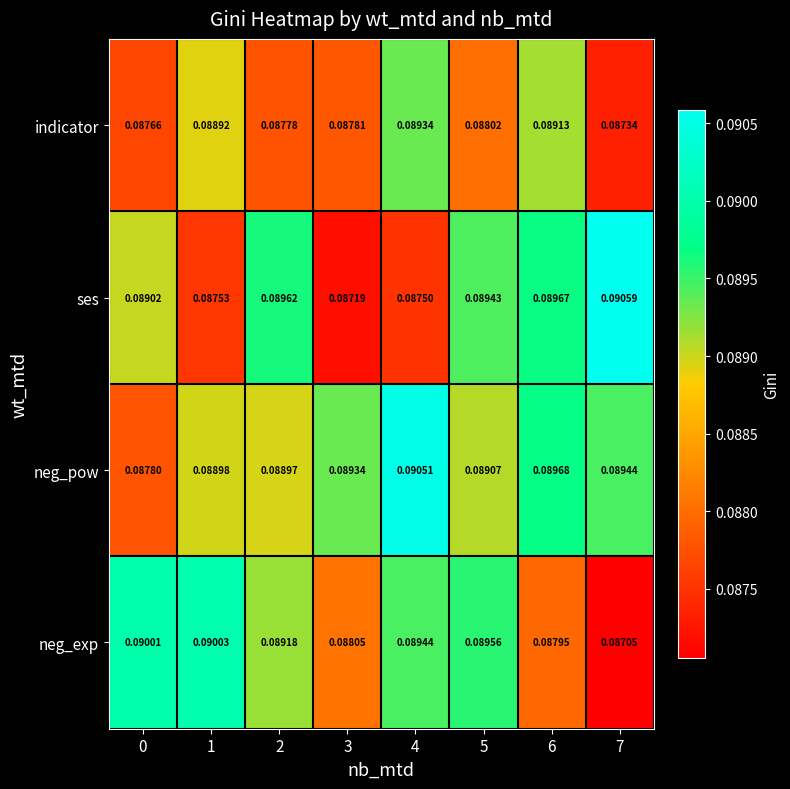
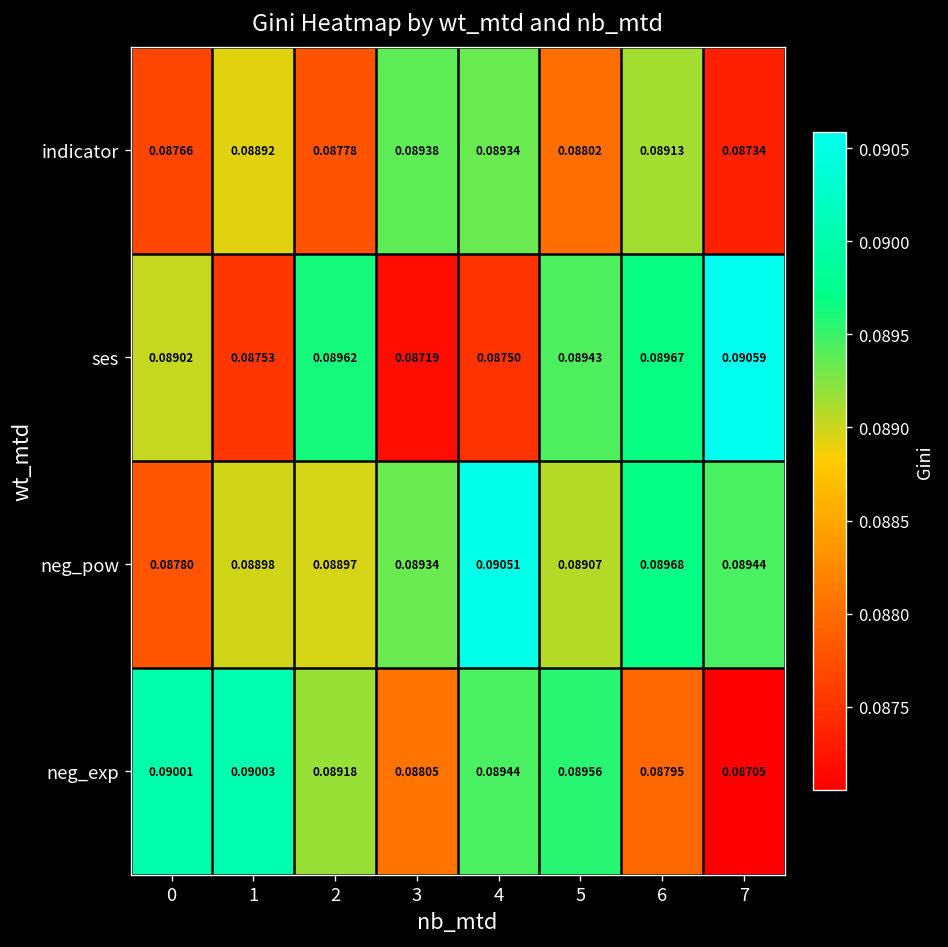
indicator, 3: 0.08781 -> 0.08938
